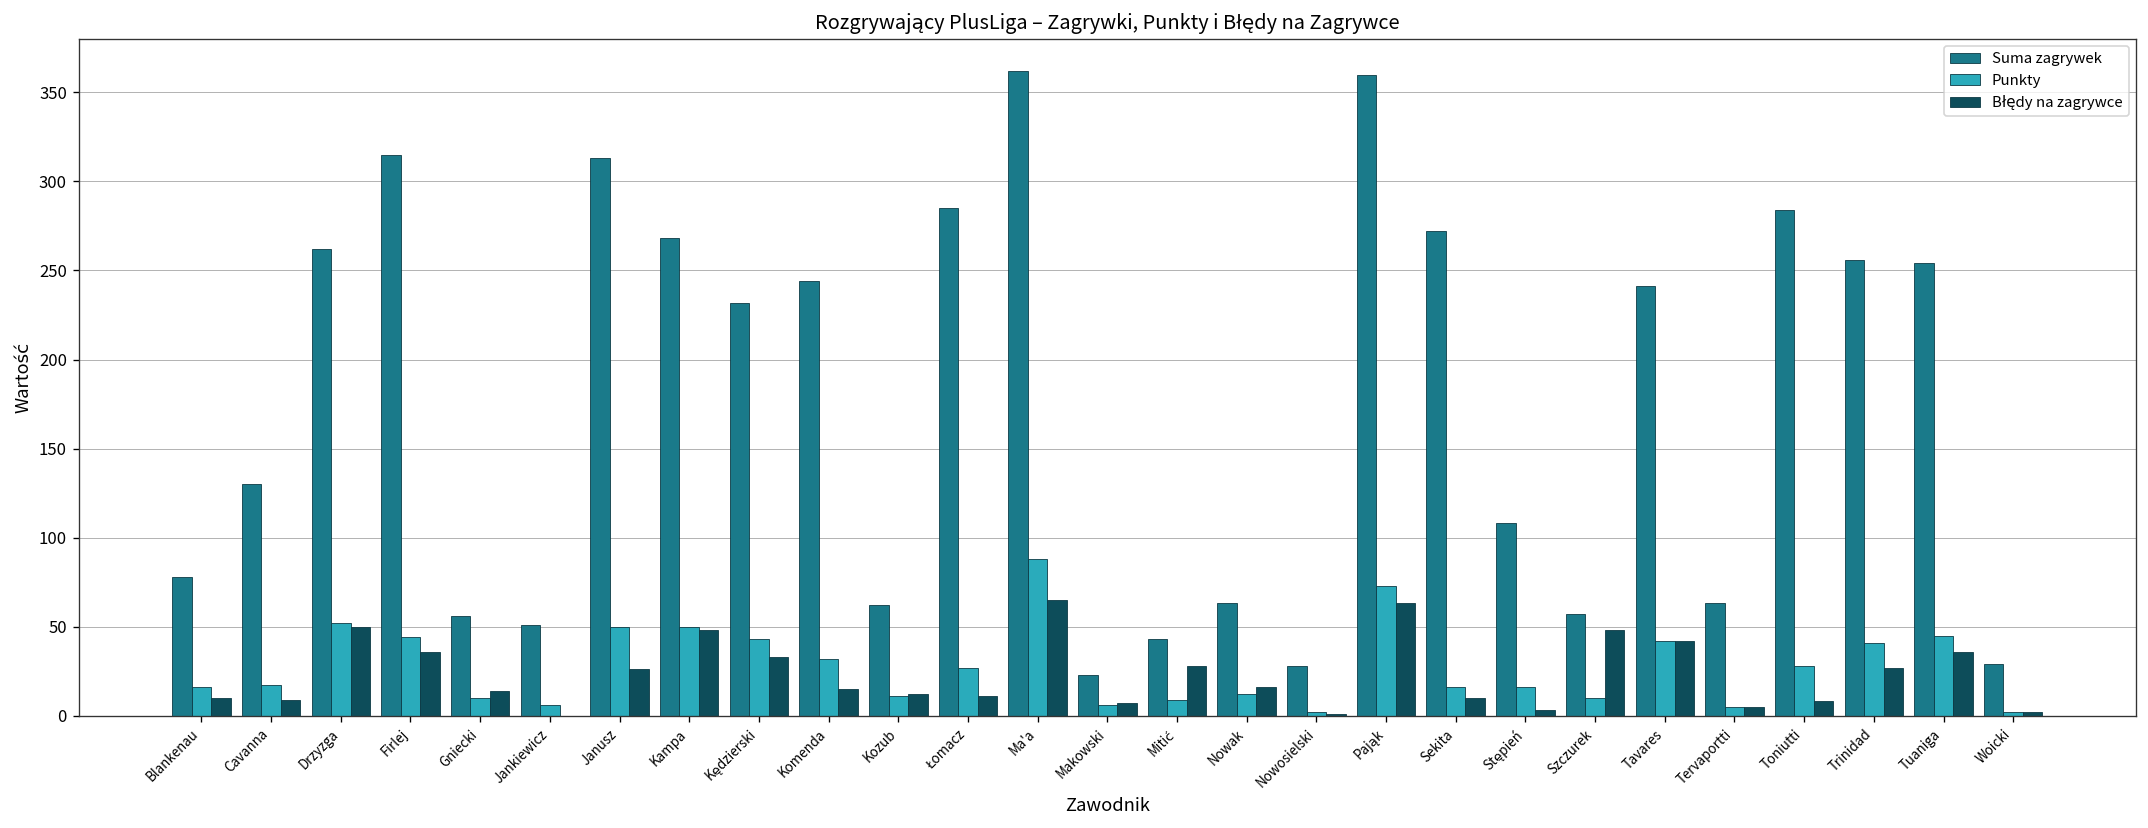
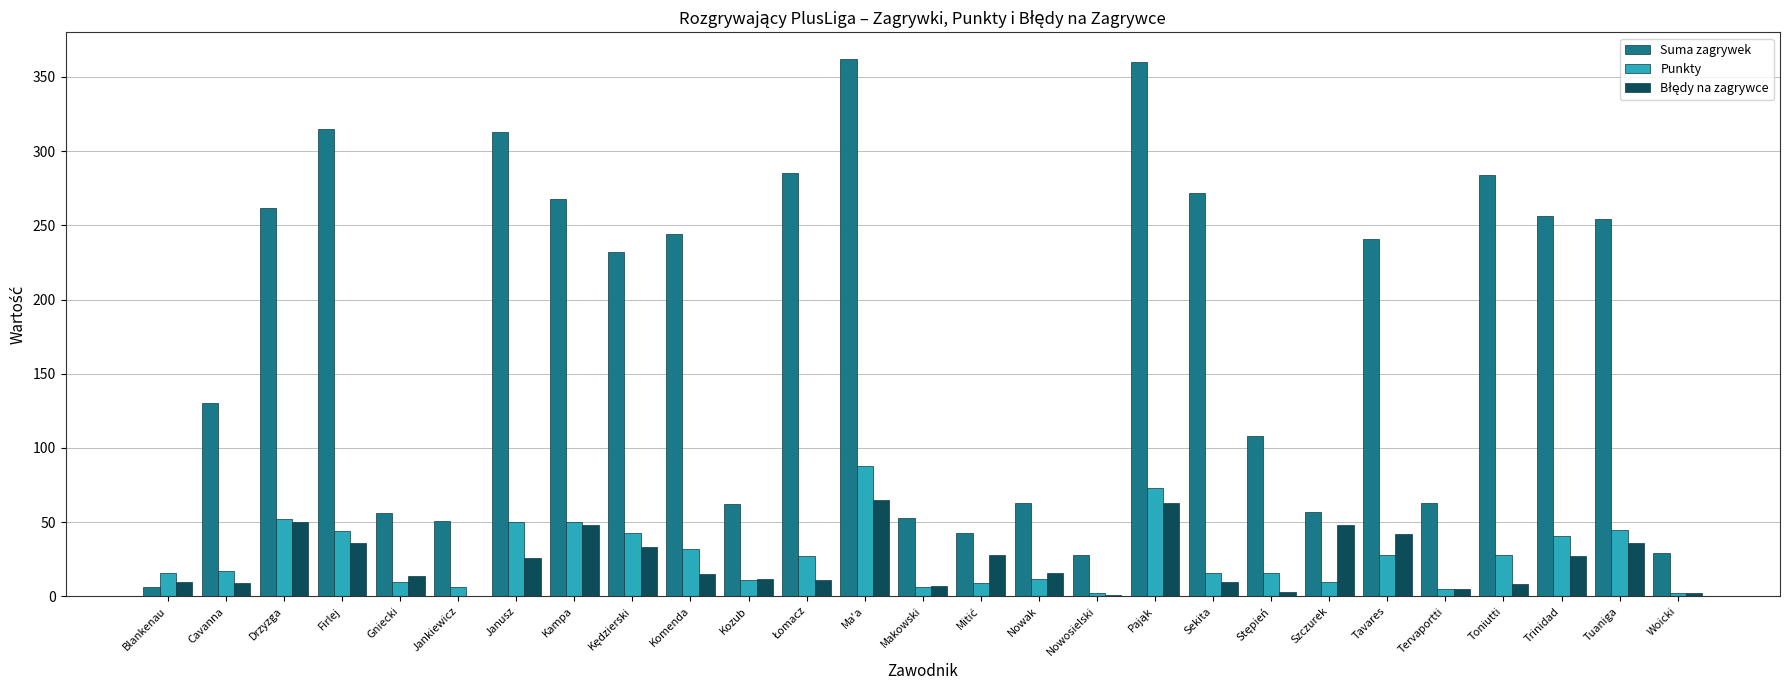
Suma zagrywek, Blankenau: 78 -> 6
Suma zagrywek, Makowski: 23 -> 53
Punkty, Tavares: 42 -> 28
